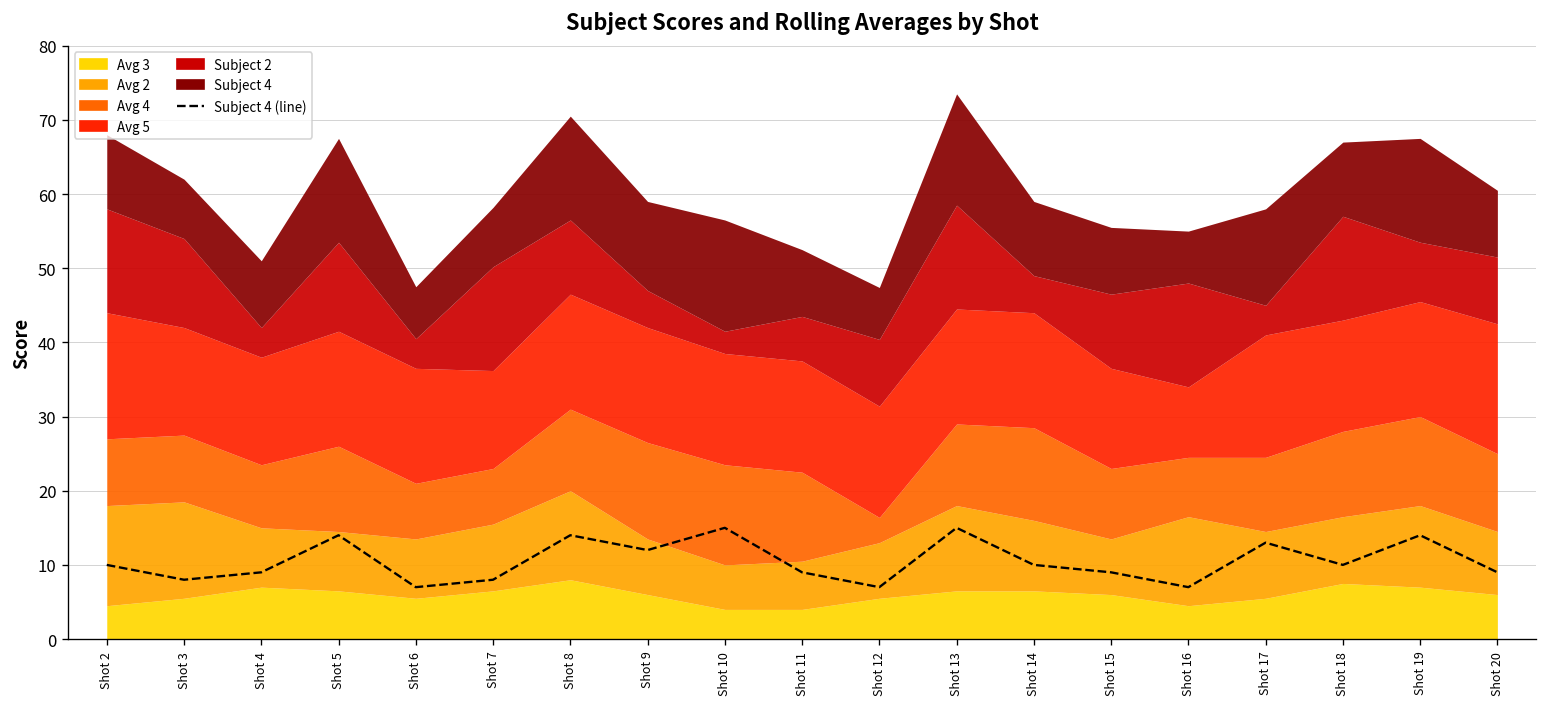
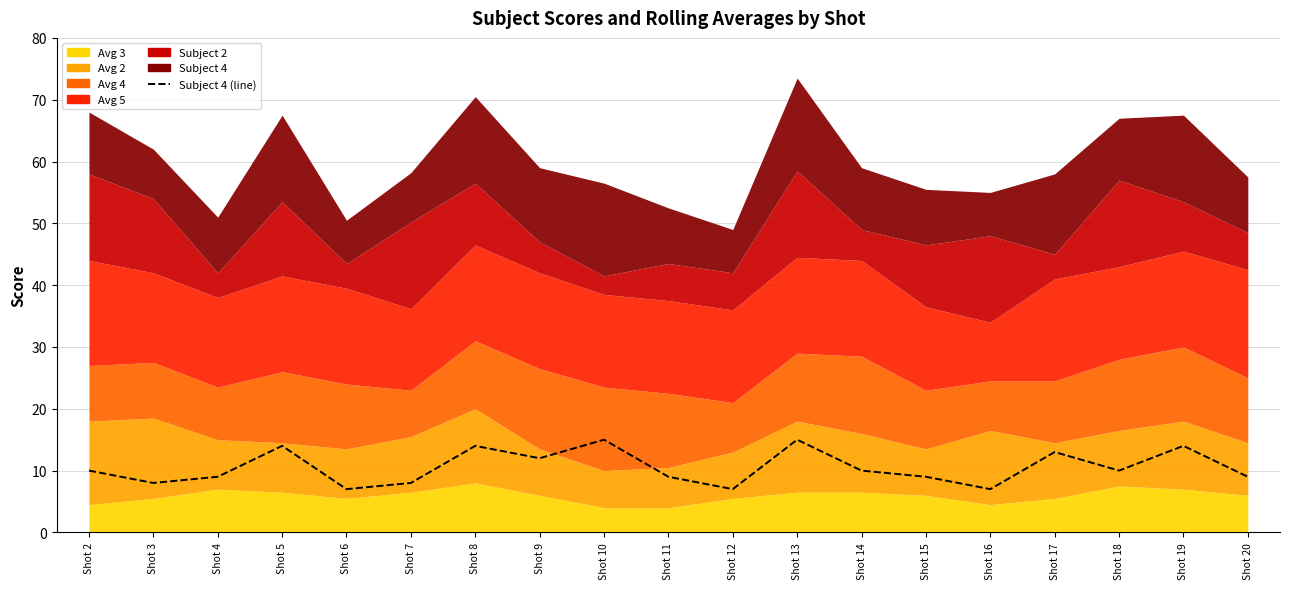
Avg 4, Shot 6: 8 -> 11
Avg 4, Shot 12: 3 -> 8
Subject 2, Shot 12: 9 -> 6
Subject 2, Shot 20: 9 -> 6
